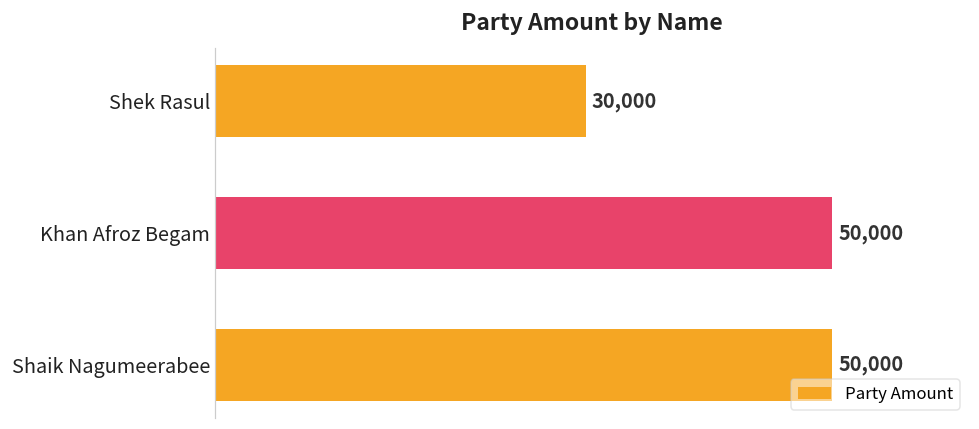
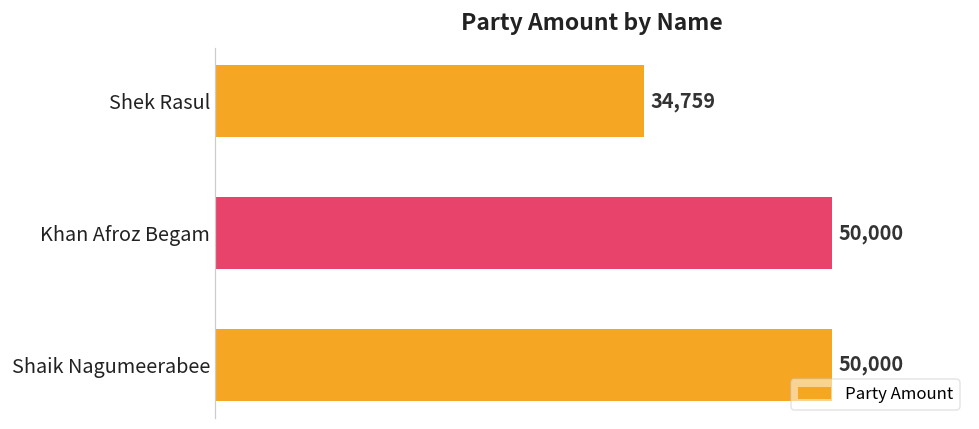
Shek Rasul: 30,000 -> 34,759
